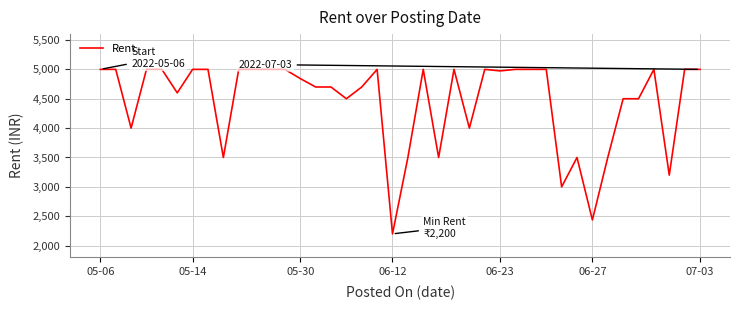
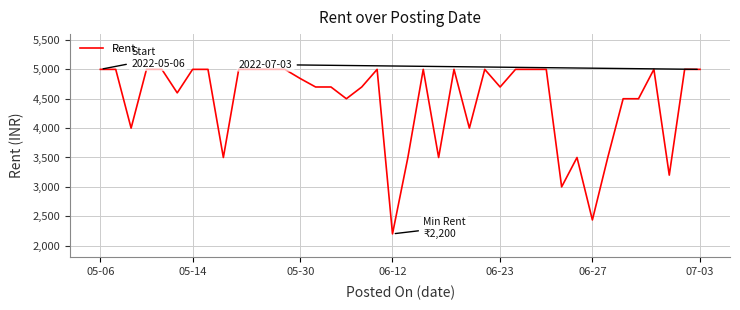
06-23: 5,000 -> 4,700
